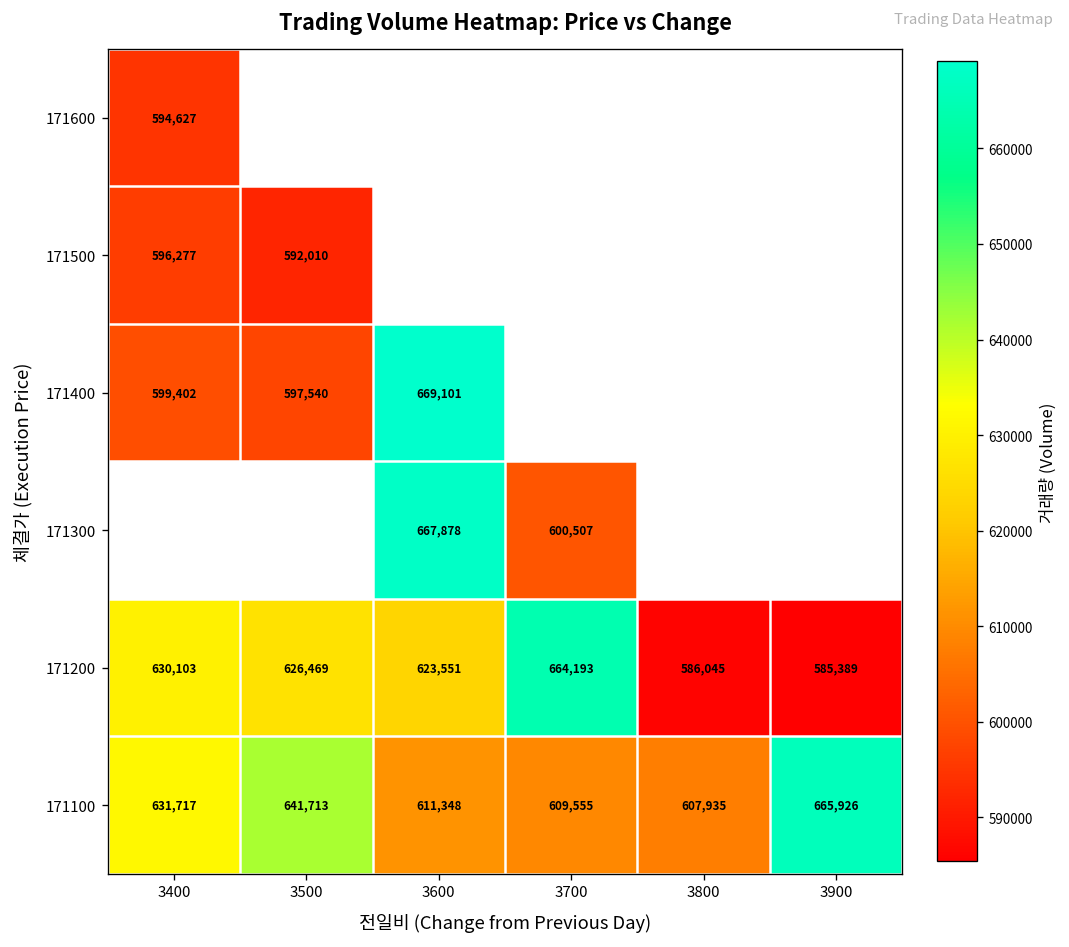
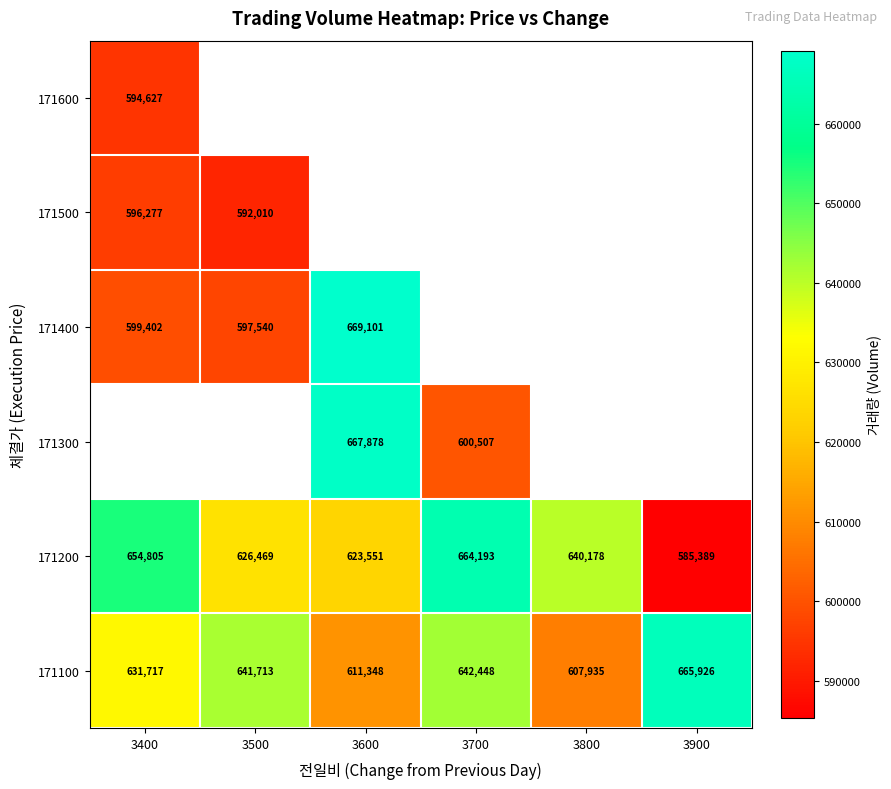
171200, 3400: 630,103 -> 654,805
171200, 3800: 586,045 -> 640,178
171100, 3700: 609,555 -> 642,448
